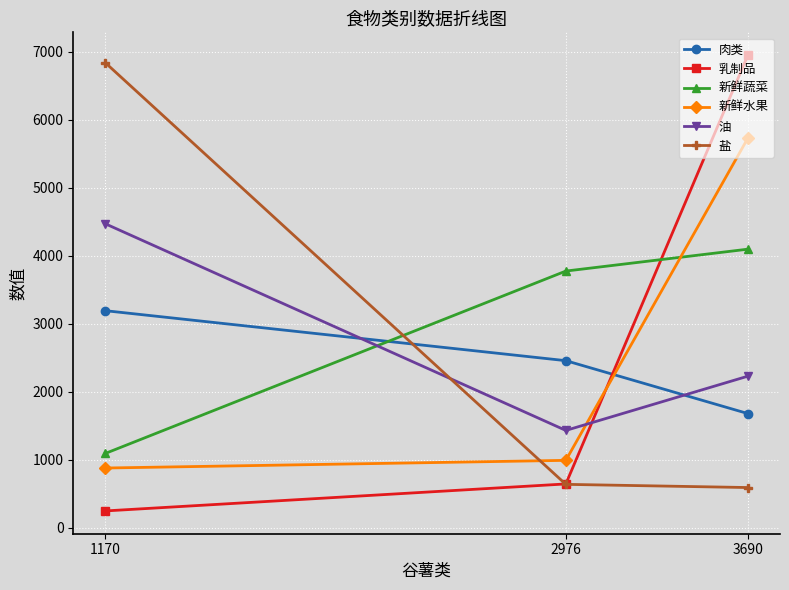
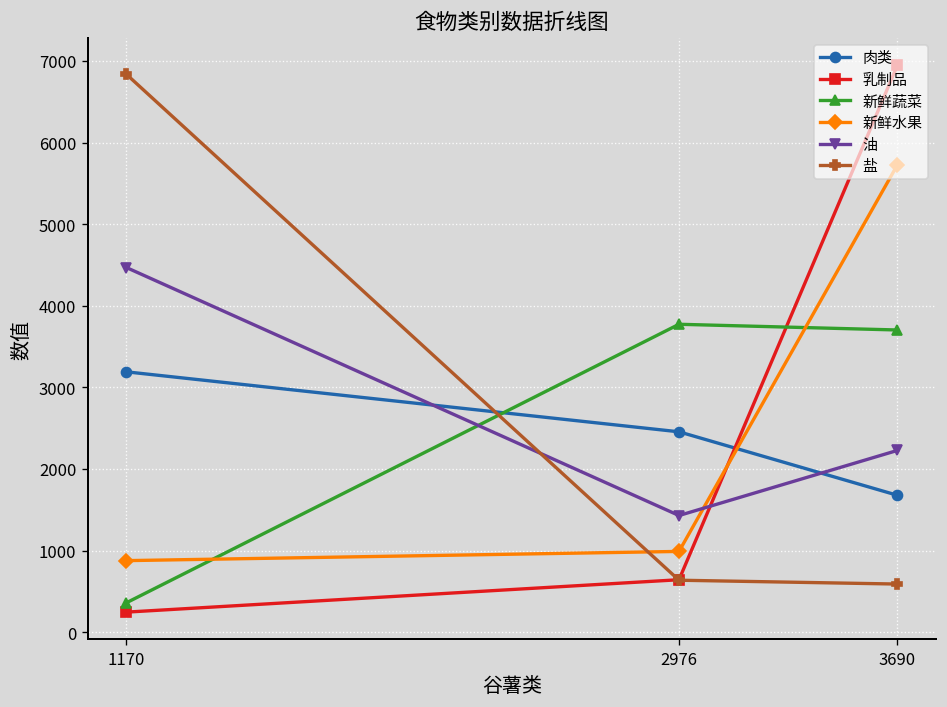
新鲜蔬菜, 1170: 1100 -> 400
新鲜蔬菜, 3690: 4100 -> 3700
